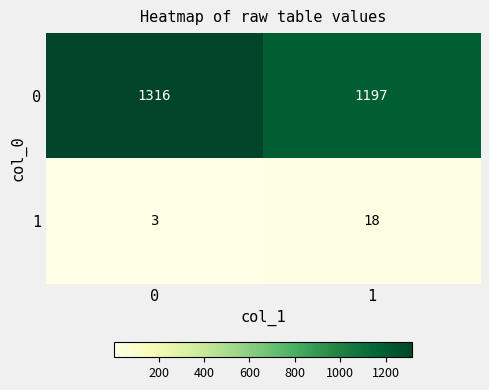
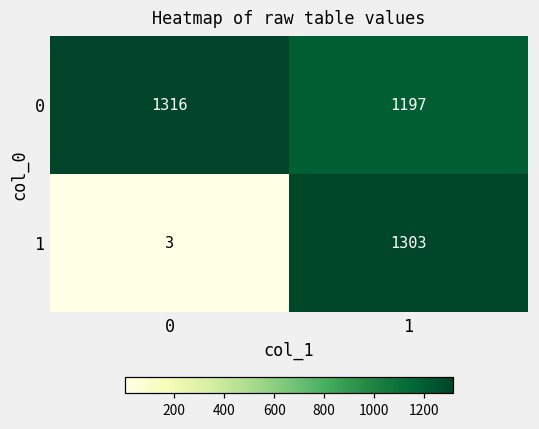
1, 1: 18 -> 1303
